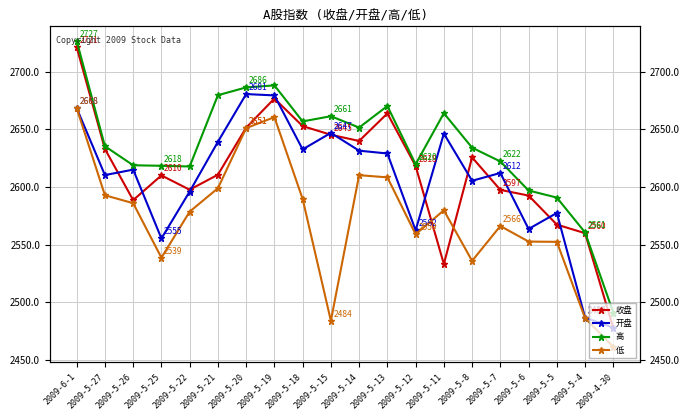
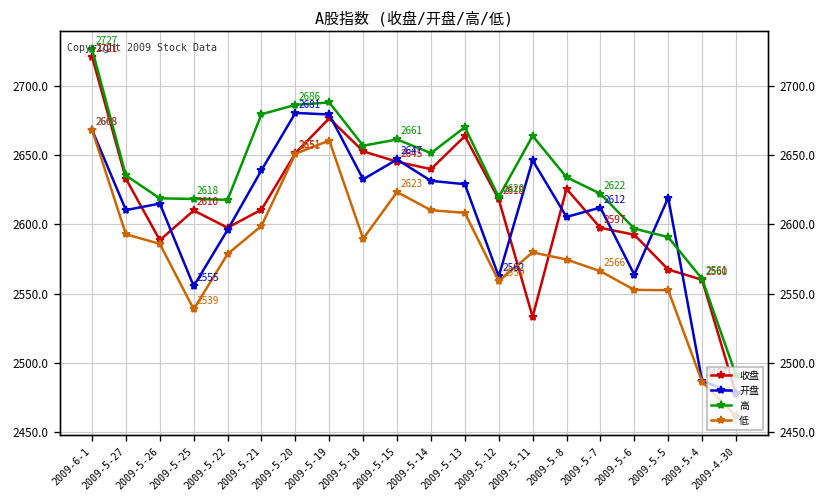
低, 2009-5-15: 2484 -> 2623
低, 2009-5-8: 2536 -> 2575
开盘, 2009-5-5: 2577 -> 2619
